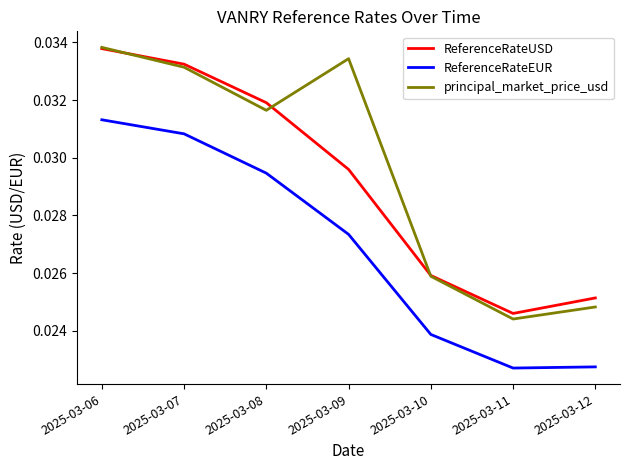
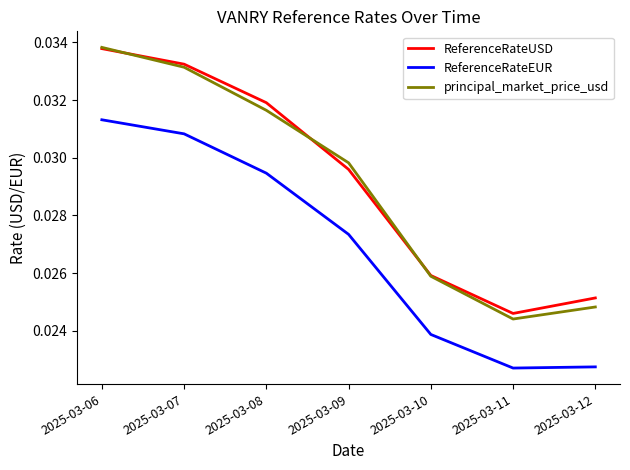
principal_market_price_usd, 2025-03-09: 0.0334 -> 0.0298
